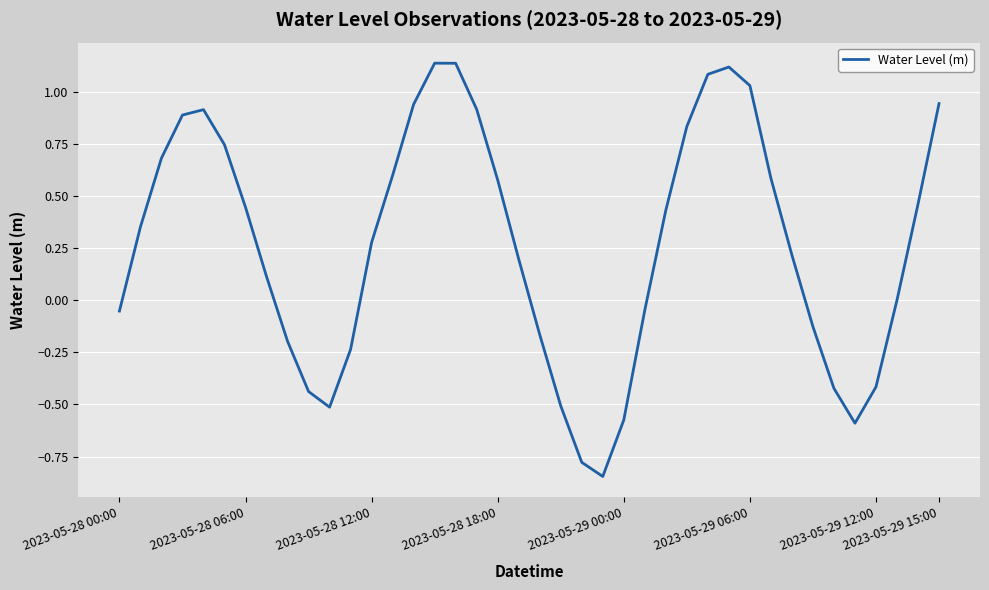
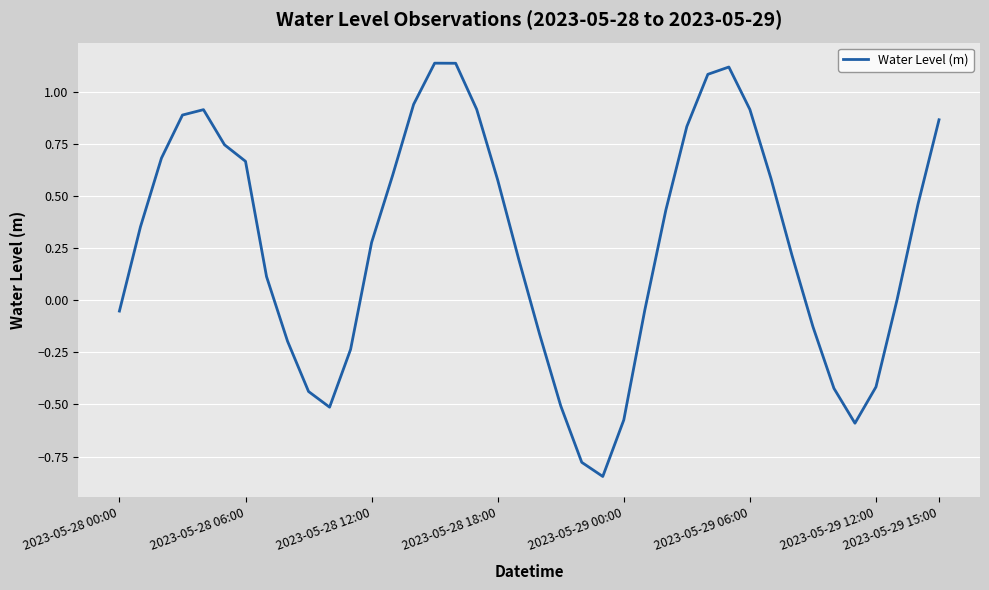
2023-05-28 06:00: 0.45 -> 0.67
2023-05-29 06:00: 1.03 -> 0.91
2023-05-29 15:00: 0.94 -> 0.87
